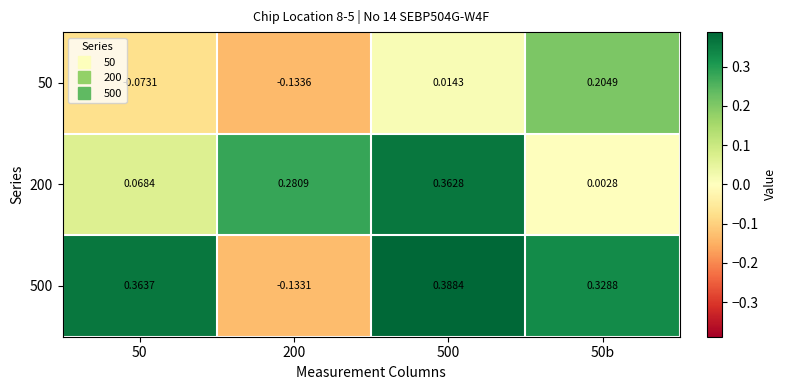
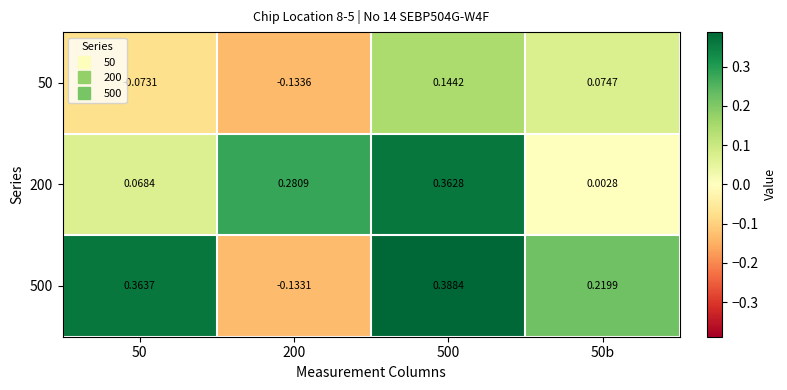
50, 500: 0.0143 -> 0.1442
50, 50b: 0.2049 -> 0.0747
500, 50b: 0.3288 -> 0.2199
